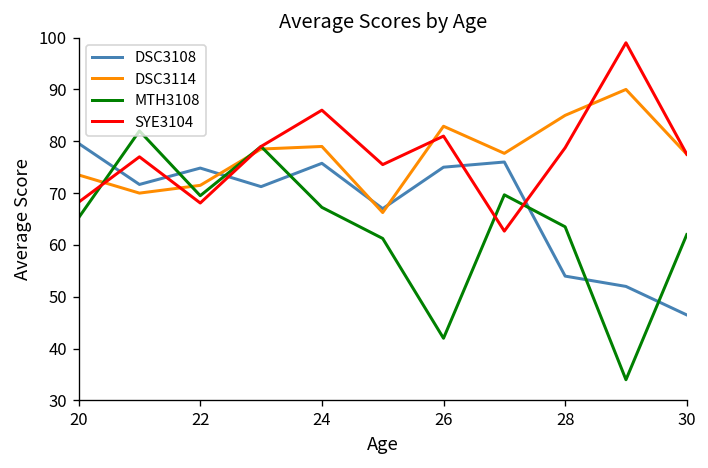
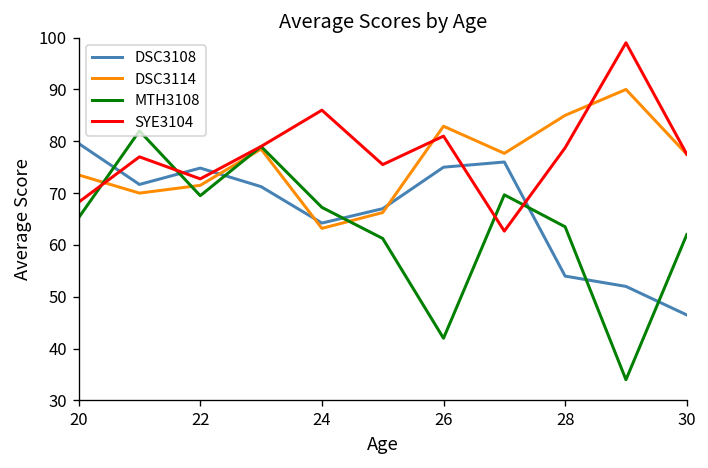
SYE3104, 22: 68 -> 73
DSC3108, 24: 76 -> 64
DSC3114, 24: 79 -> 63
